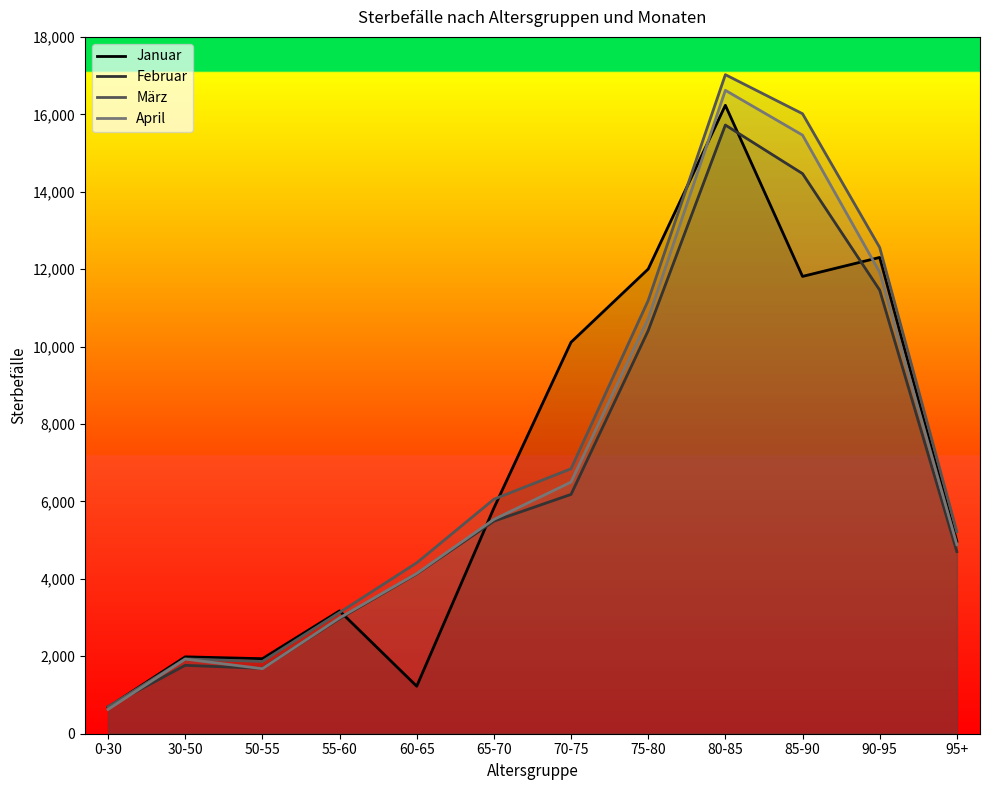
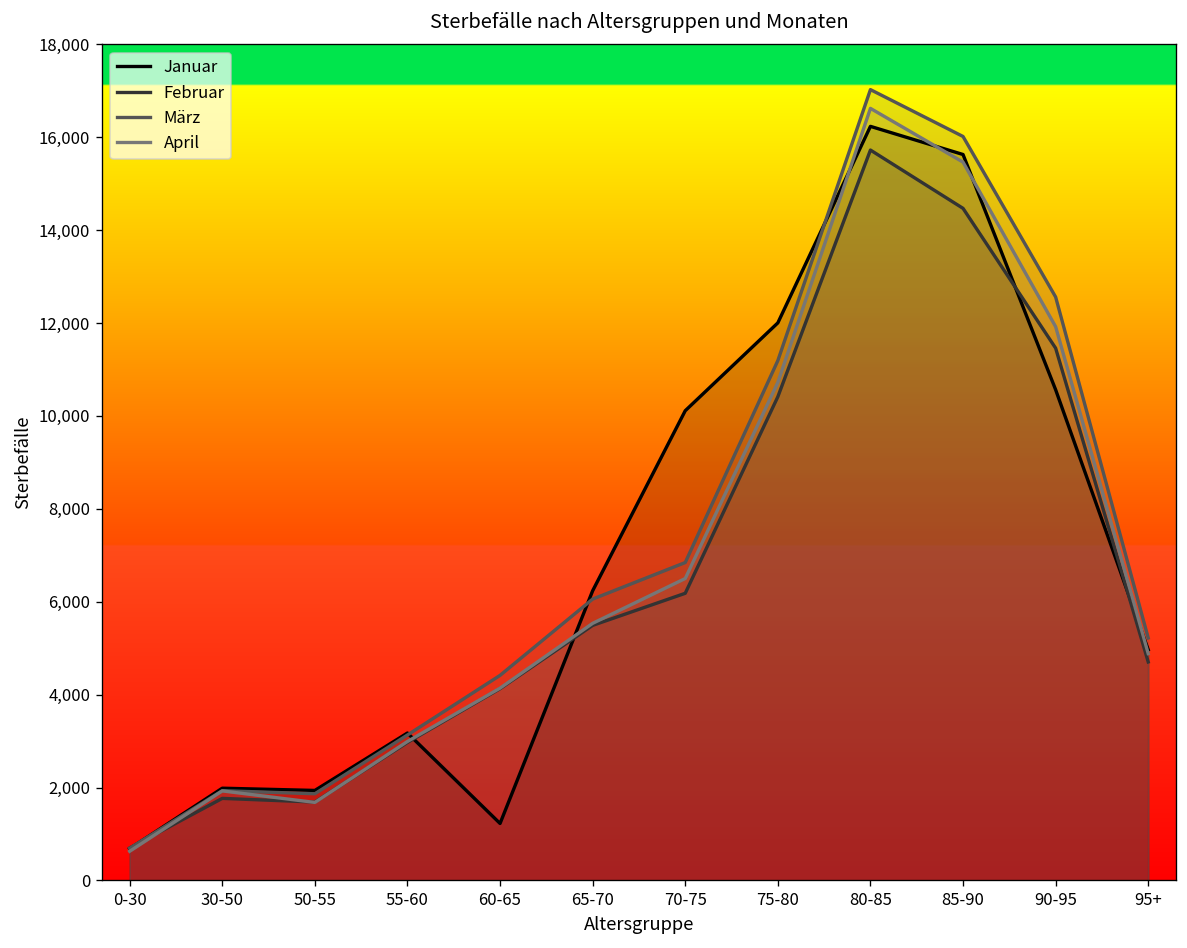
Januar, 65-70: 5,800 -> 6,200
Januar, 85-90: 11,800 -> 15,600
Januar, 90-95: 12,300 -> 10,600
